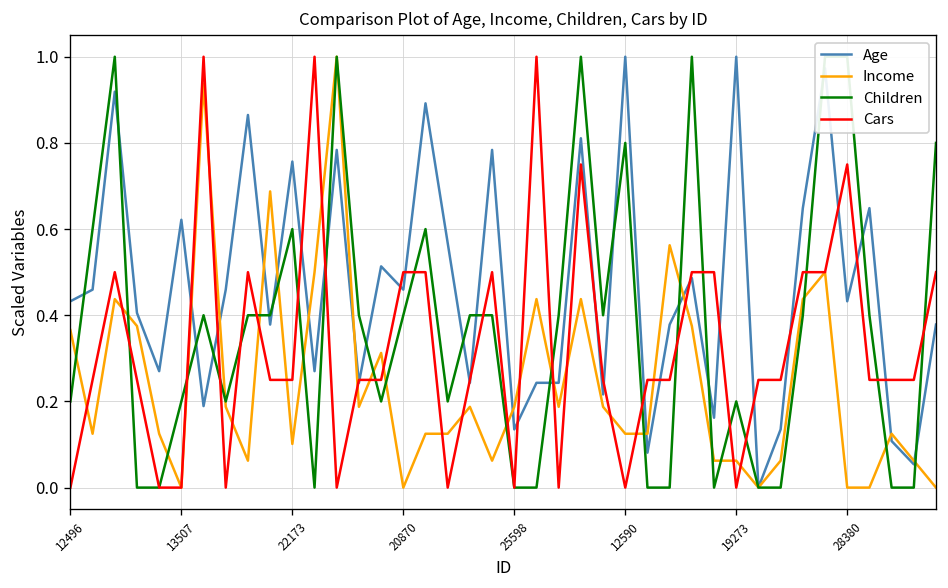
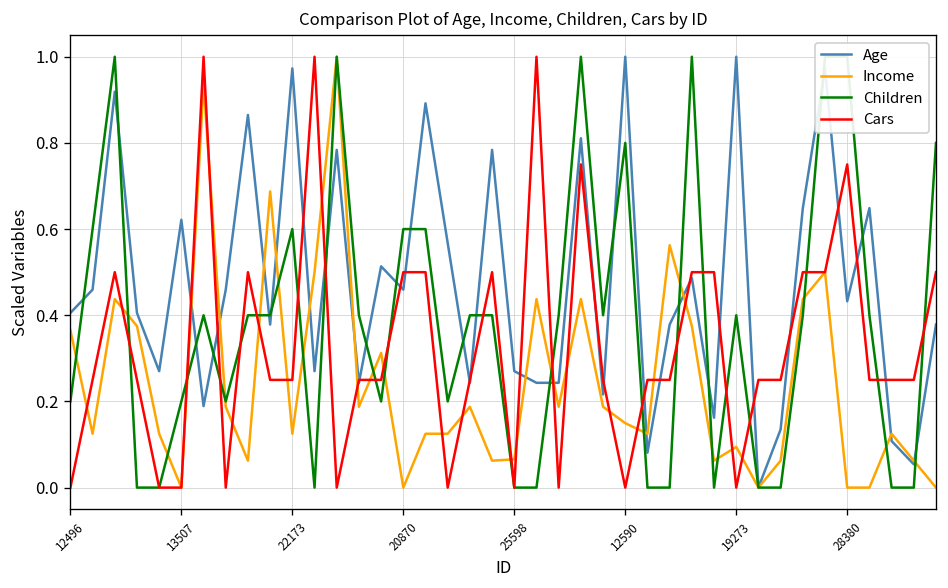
Age, 12496: 0.43 -> 0.41
Age, 22173: 0.76 -> 0.97
Income, 22173: 0.10 -> 0.13
Children, 20870: 0.40 -> 0.60
Age, 25598: 0.14 -> 0.27
Income, 25598: 0.19 -> 0.07
Income, 12590: 0.13 -> 0.15
Income, 19273: 0.06 -> 0.09
Children, 19273: 0.20 -> 0.40
